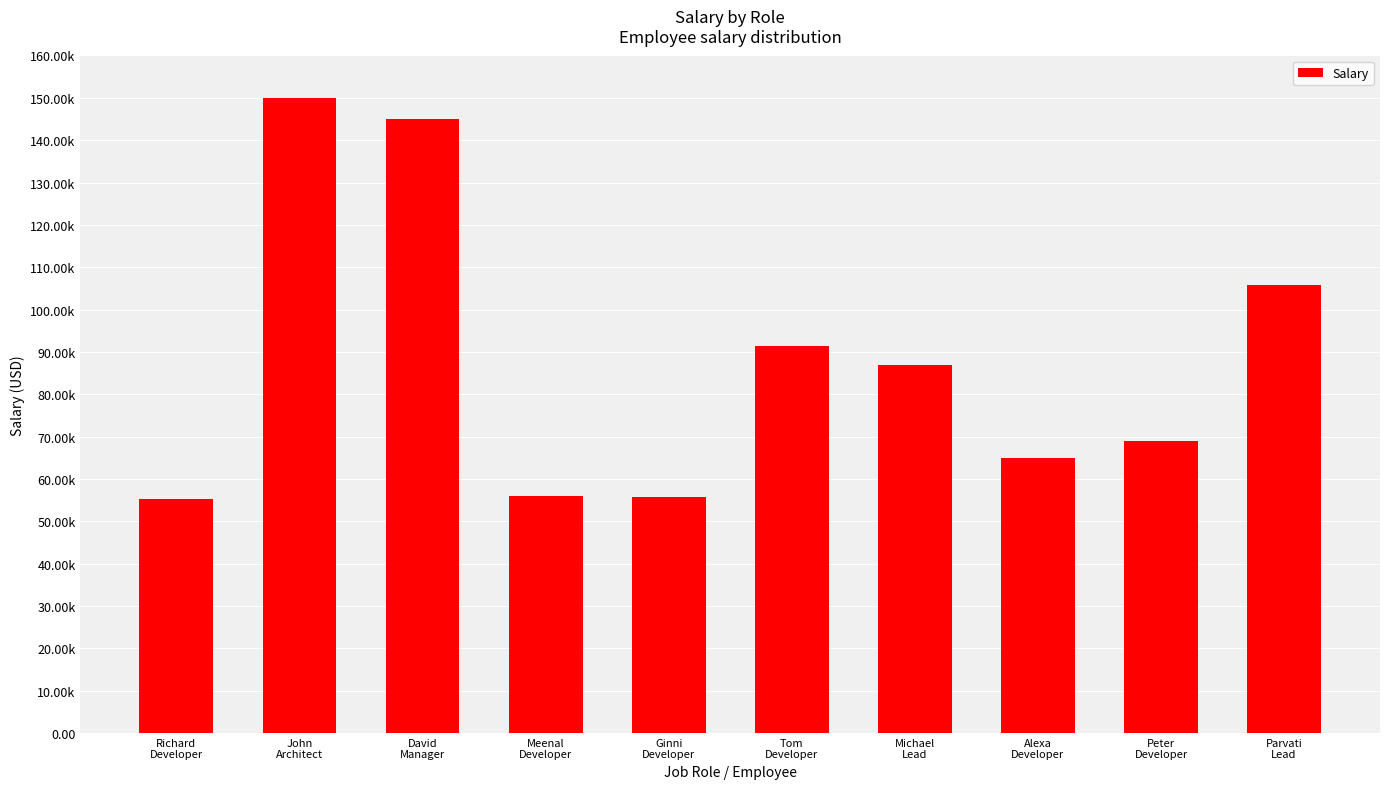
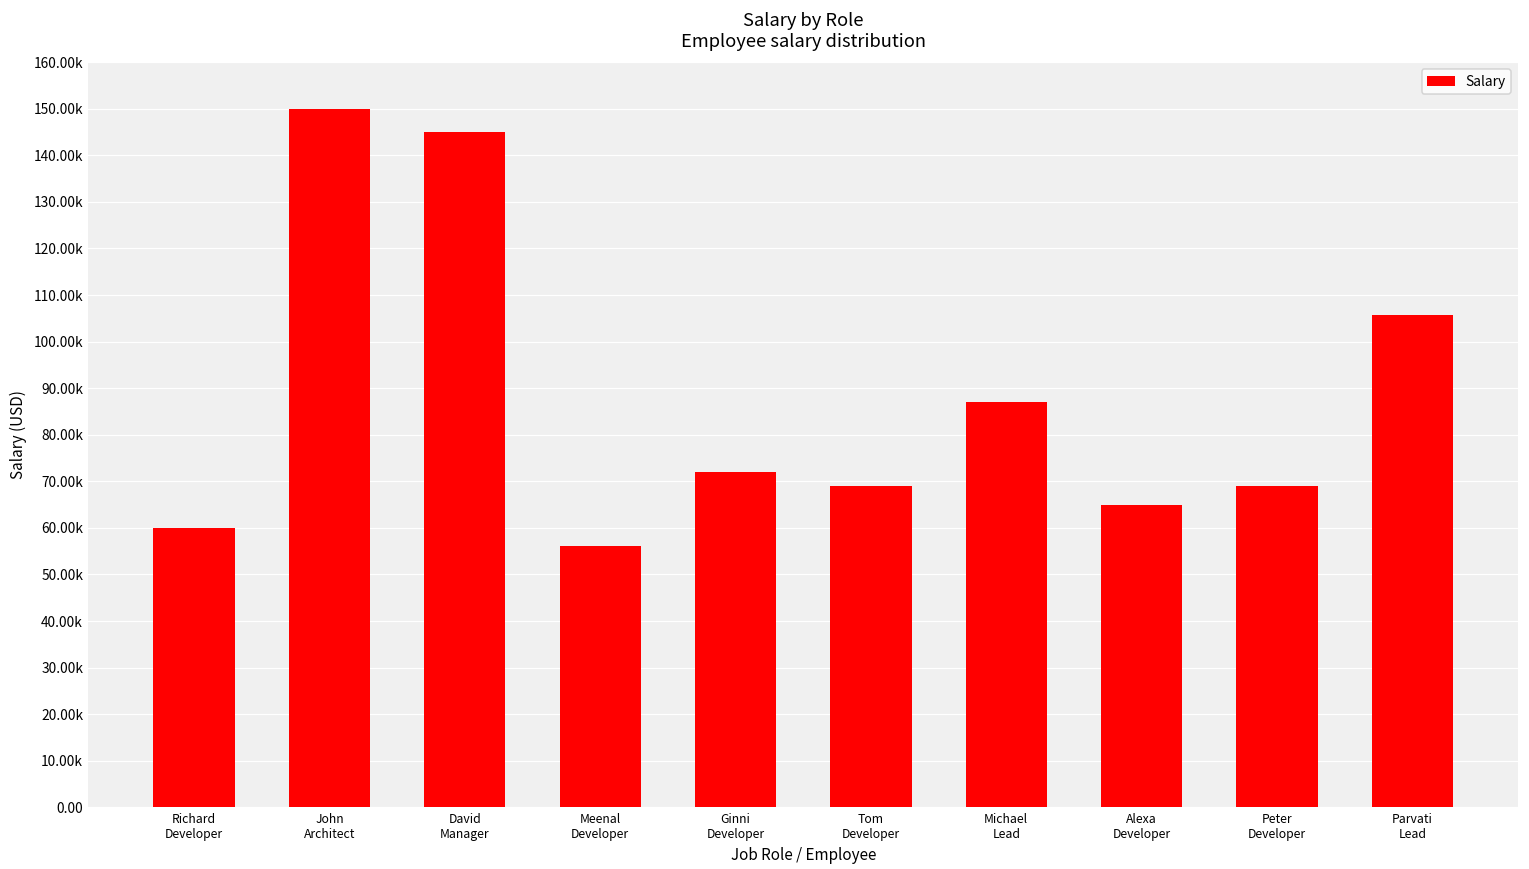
Richard Developer: 55000 -> 60000
Ginni Developer: 56000 -> 72000
Tom Developer: 91000 -> 69000
